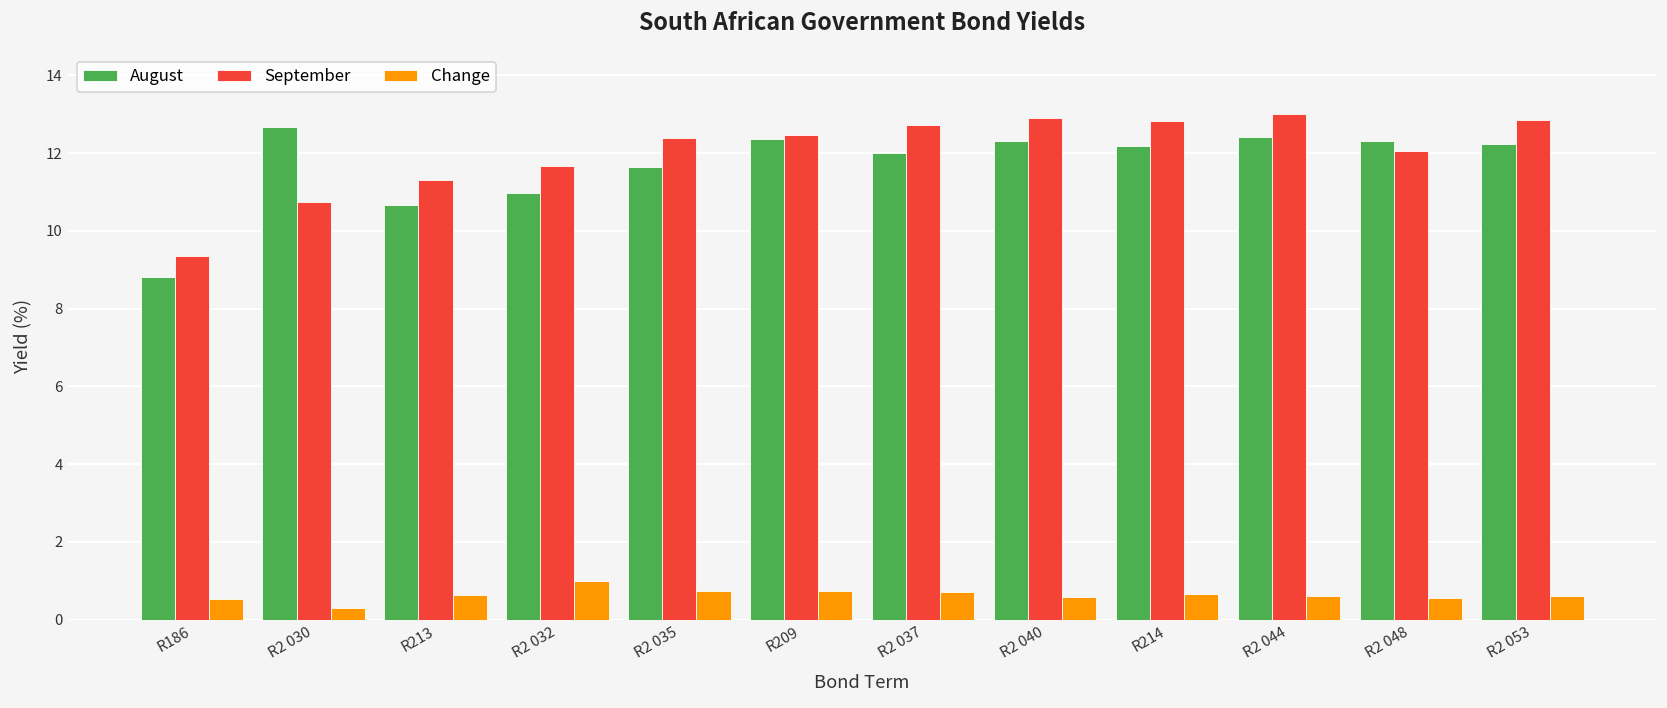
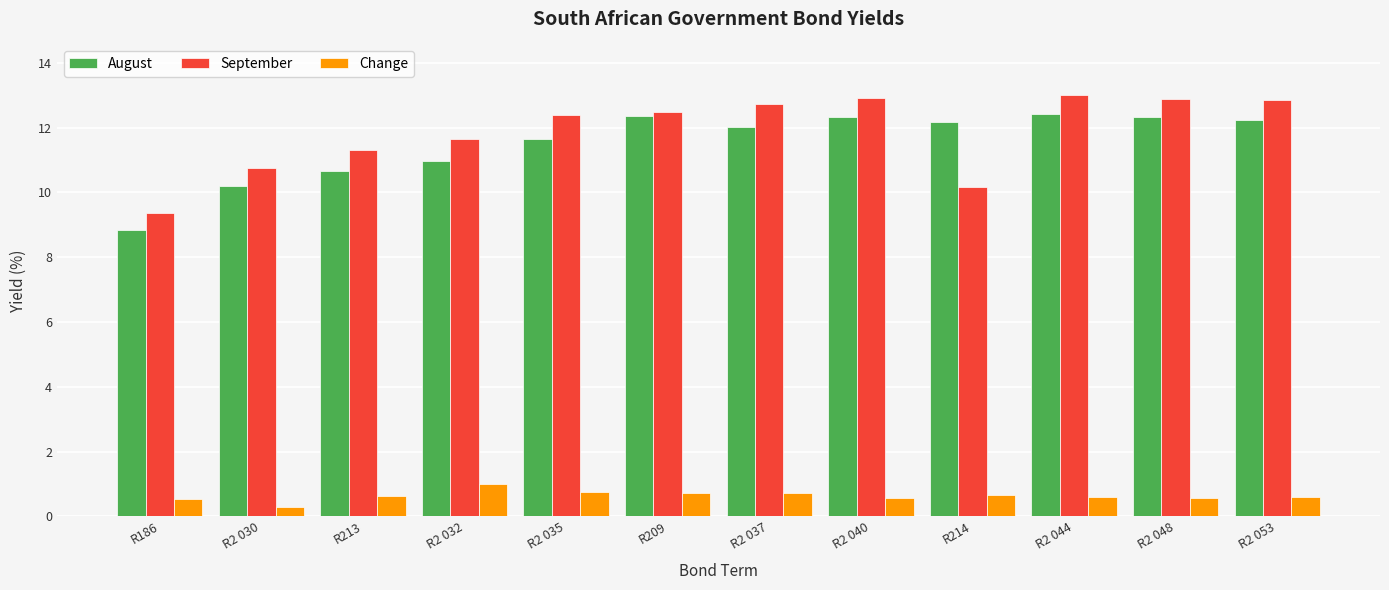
August, R2 030: 12.7 -> 10.2
September, R214: 12.8 -> 10.2
September, R2 048: 12.0 -> 12.9
